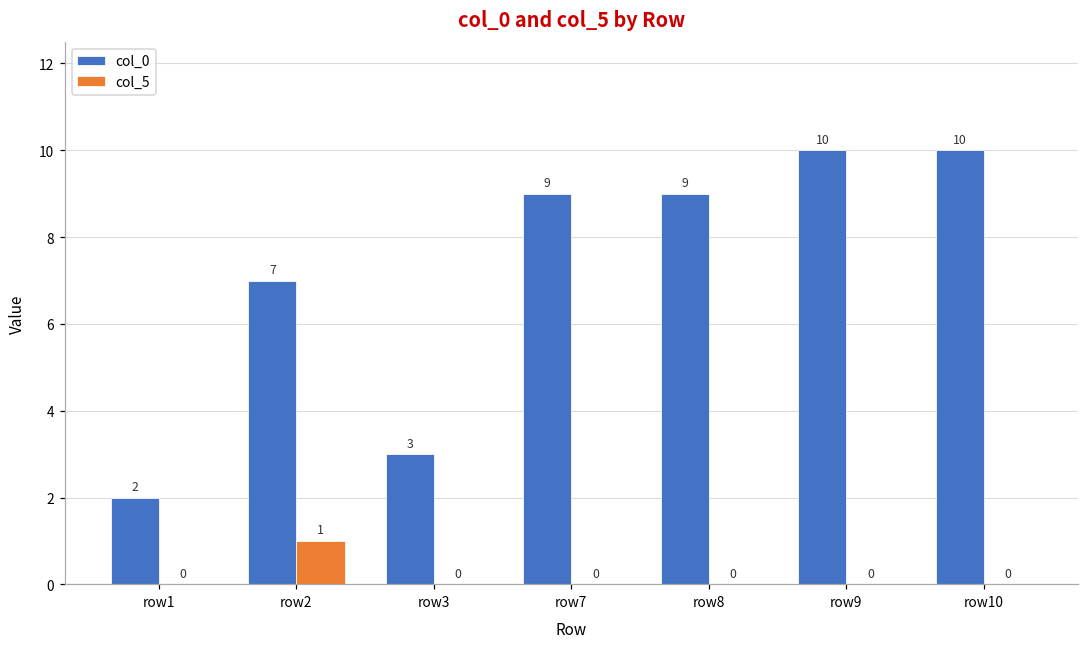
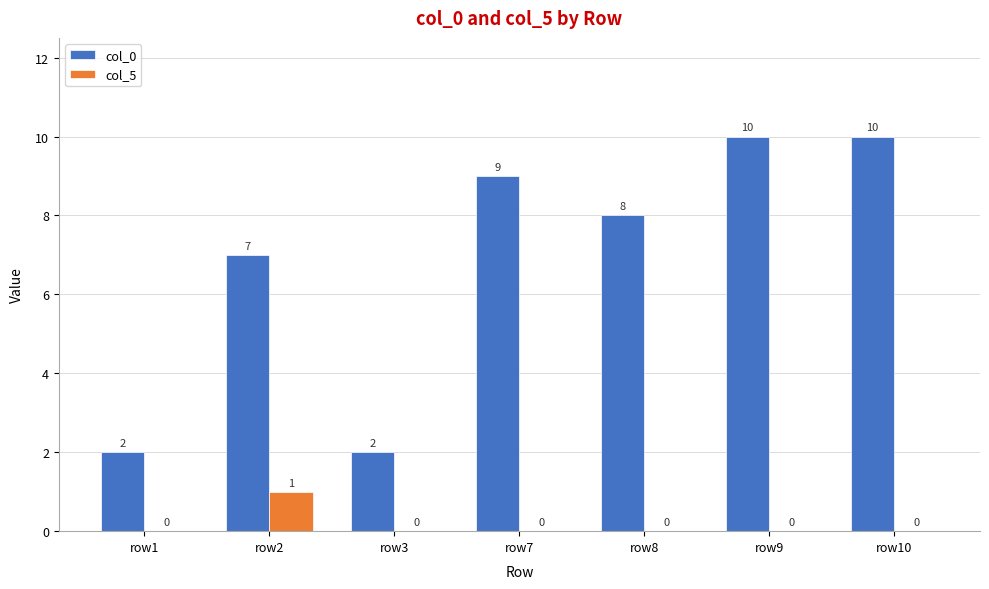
col_0, row3: 3 -> 2
col_0, row8: 9 -> 8
